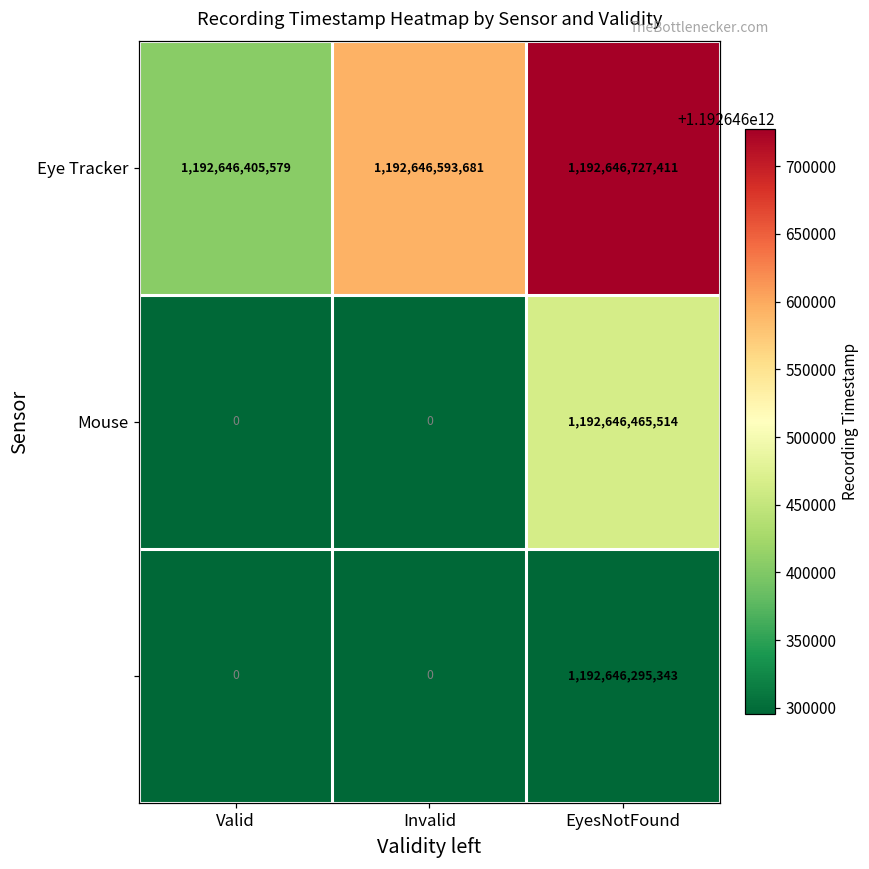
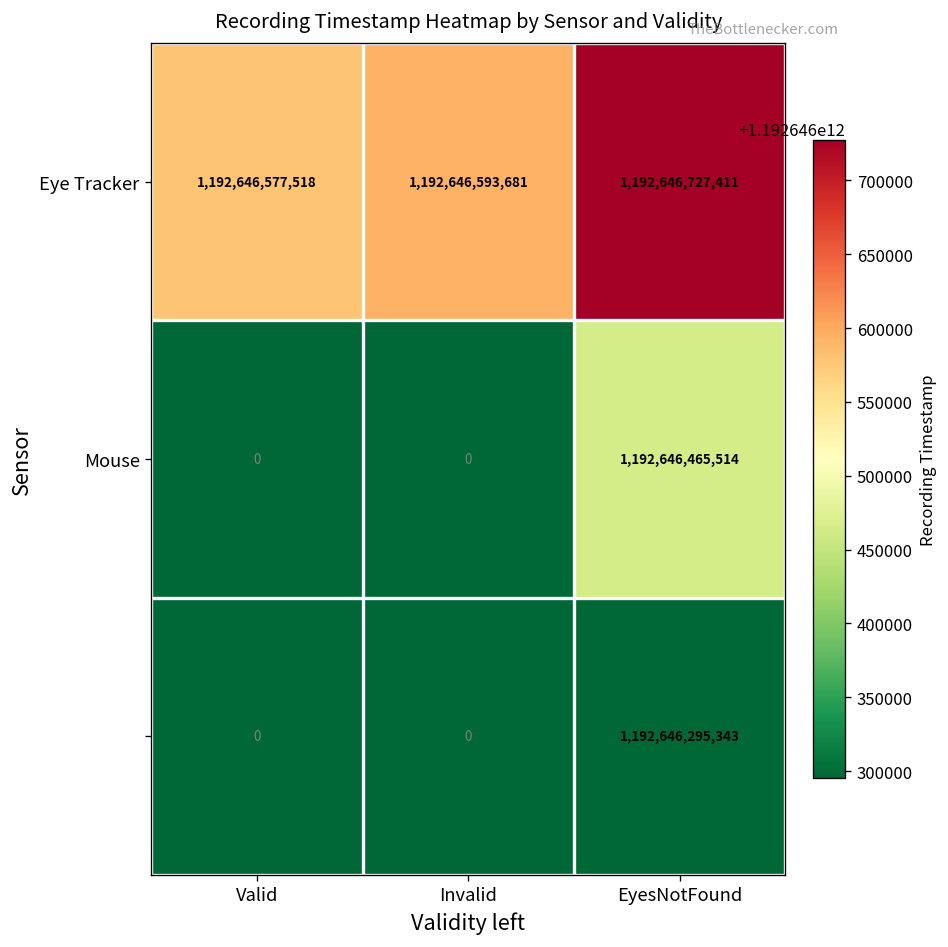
Eye Tracker, Valid: 1,192,646,405,579 -> 1,192,646,577,518
